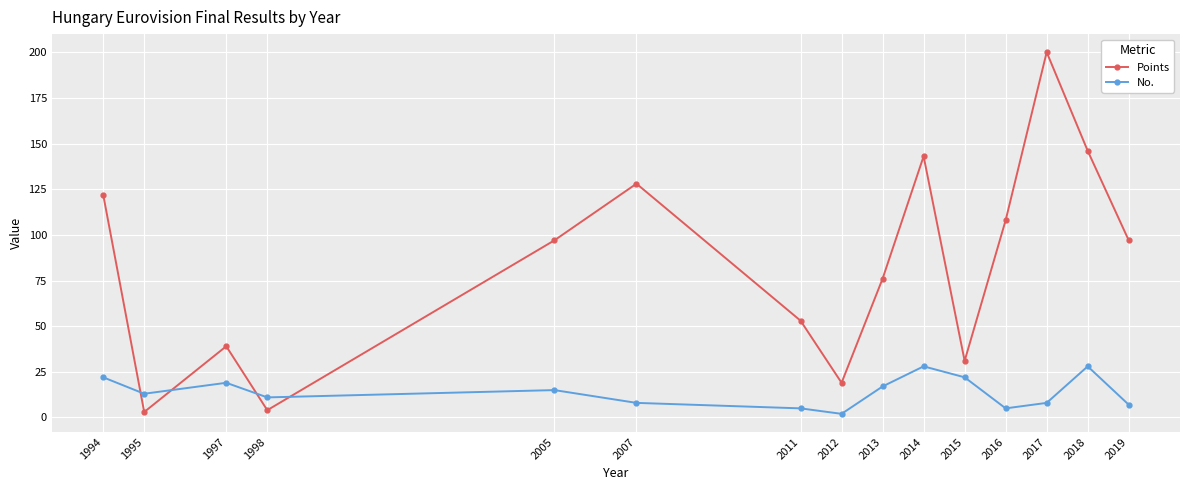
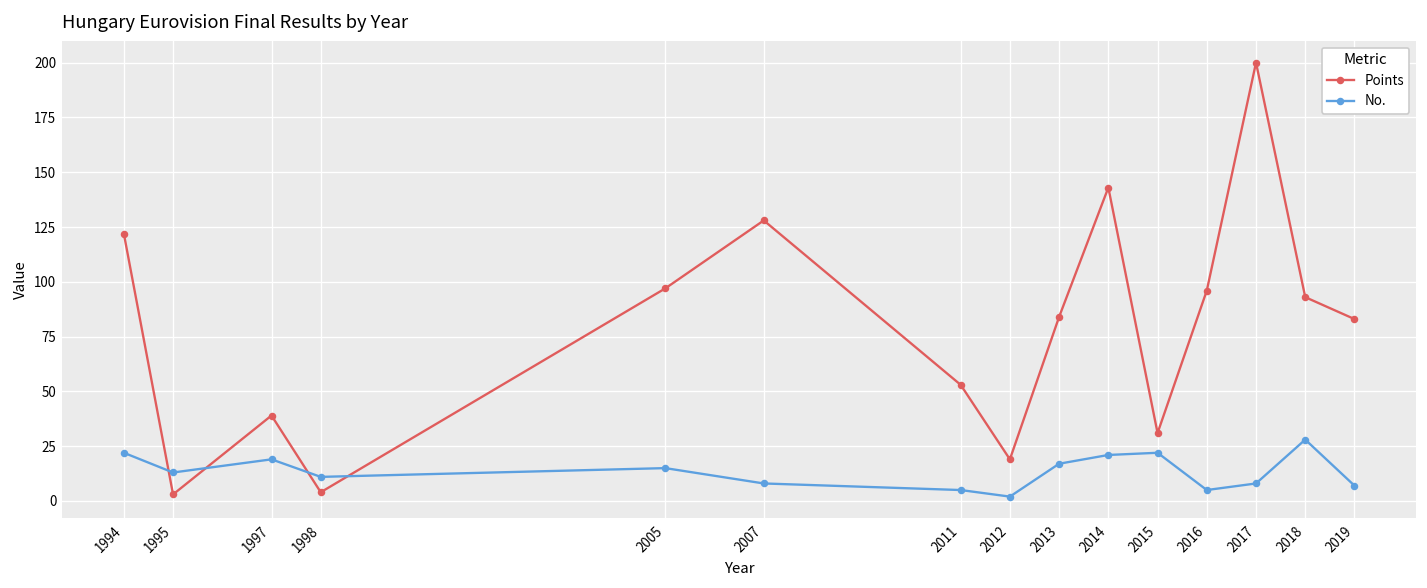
Points, 2013: 76 -> 84
No., 2014: 28 -> 21
Points, 2016: 108 -> 96
Points, 2018: 146 -> 93
Points, 2019: 97 -> 83
